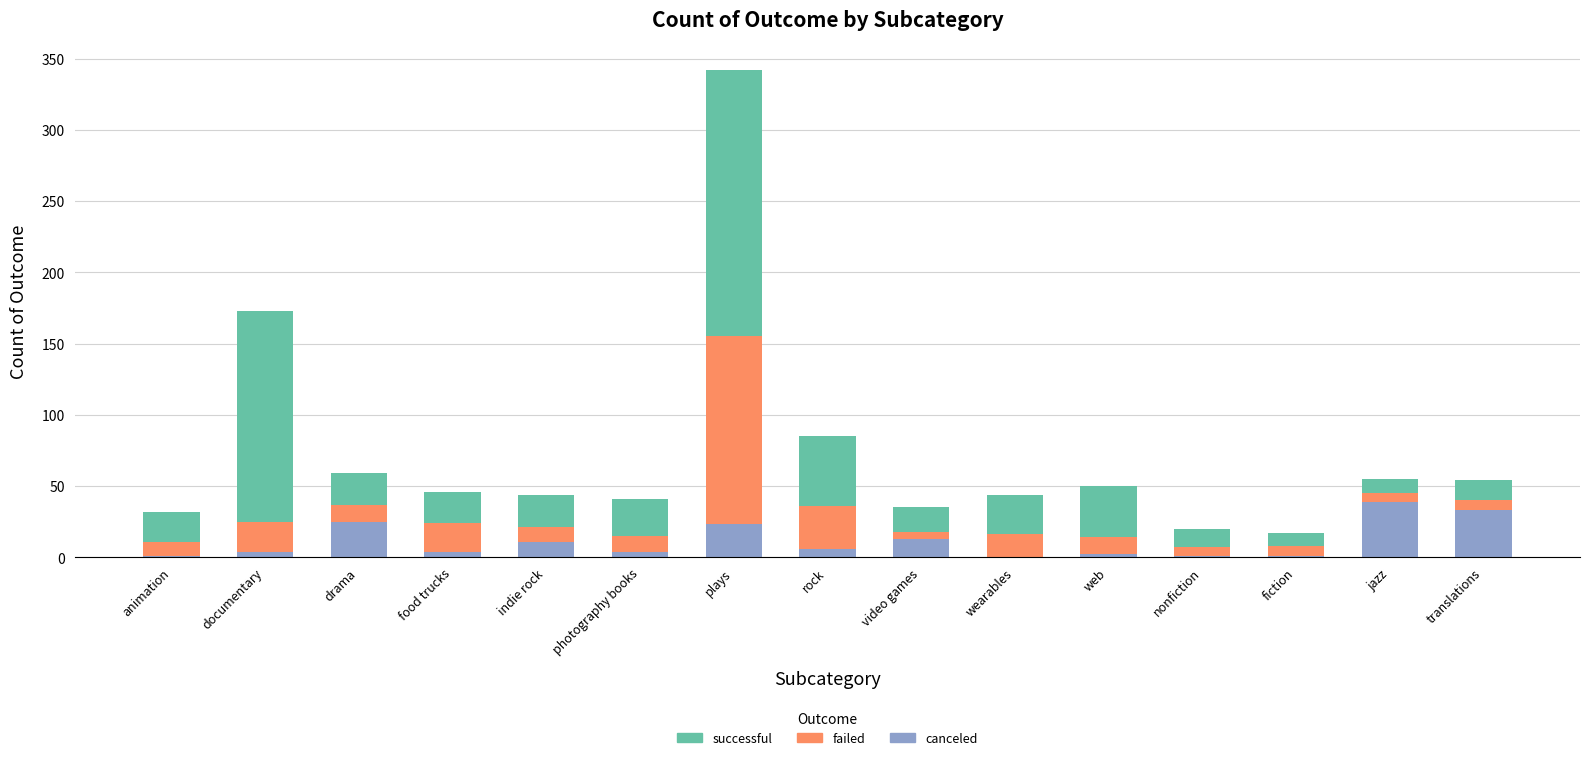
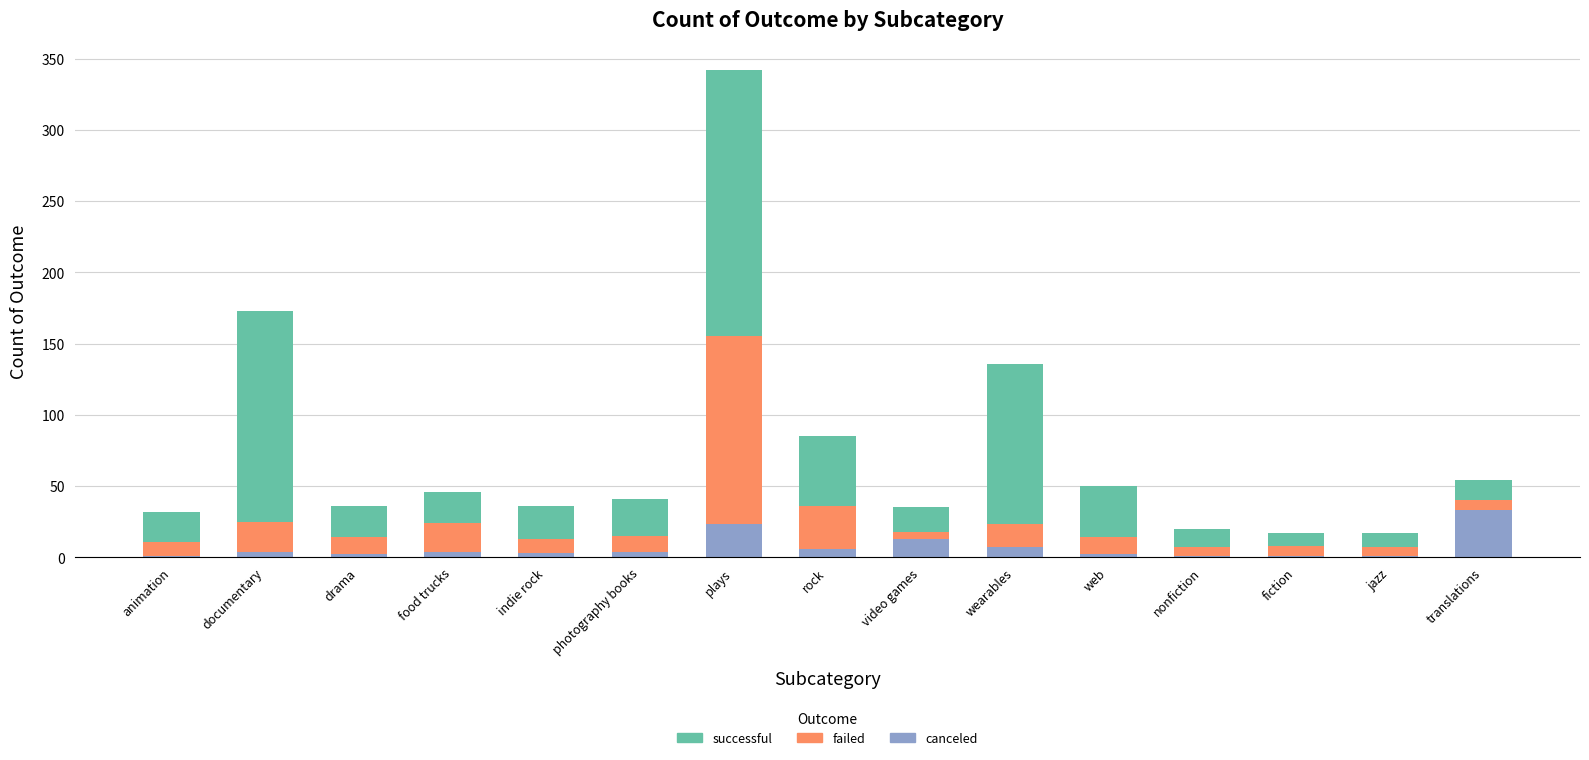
canceled, drama: 25 -> 2
canceled, indie rock: 11 -> 3
canceled, wearables: 0 -> 7
successful, wearables: 28 -> 113
canceled, jazz: 39 -> 1
